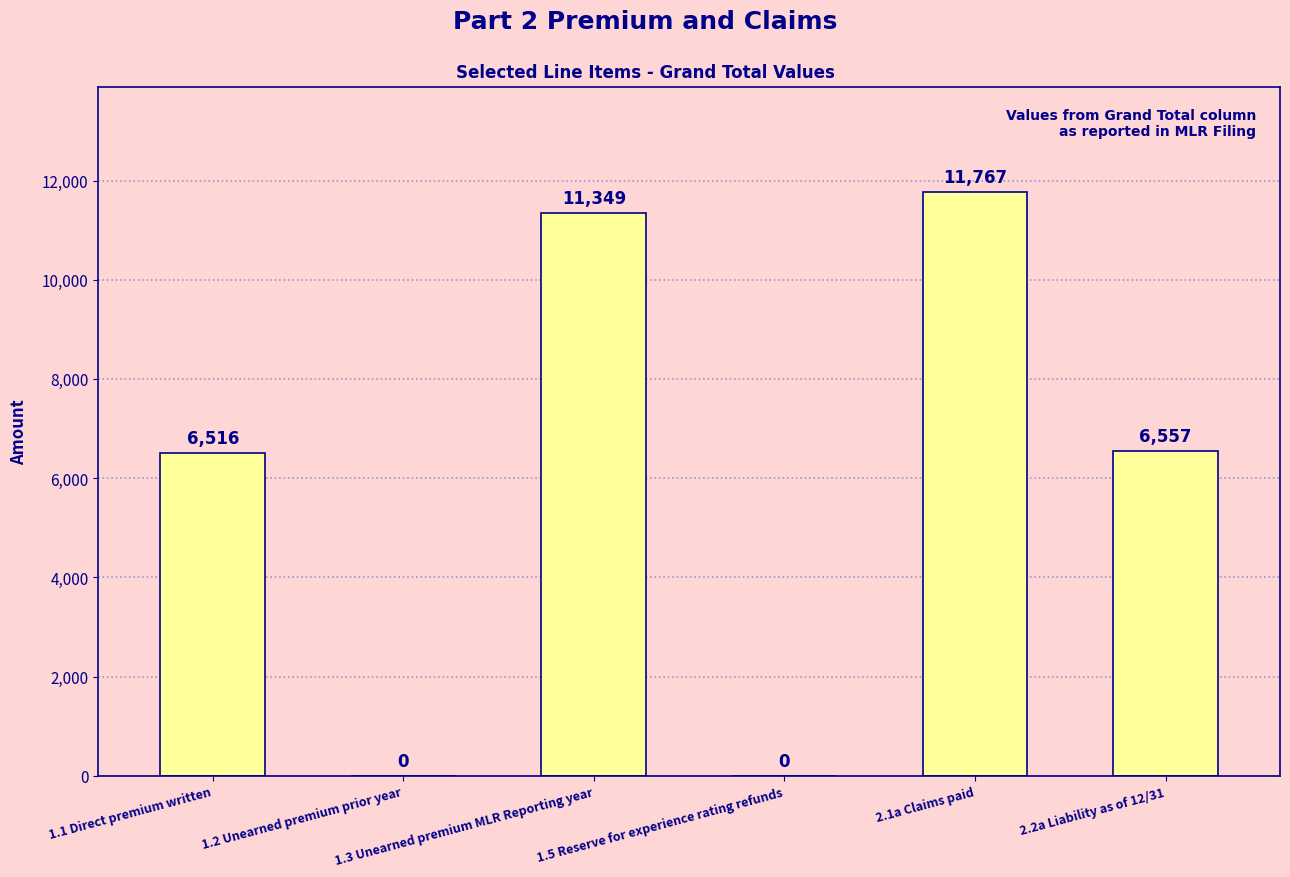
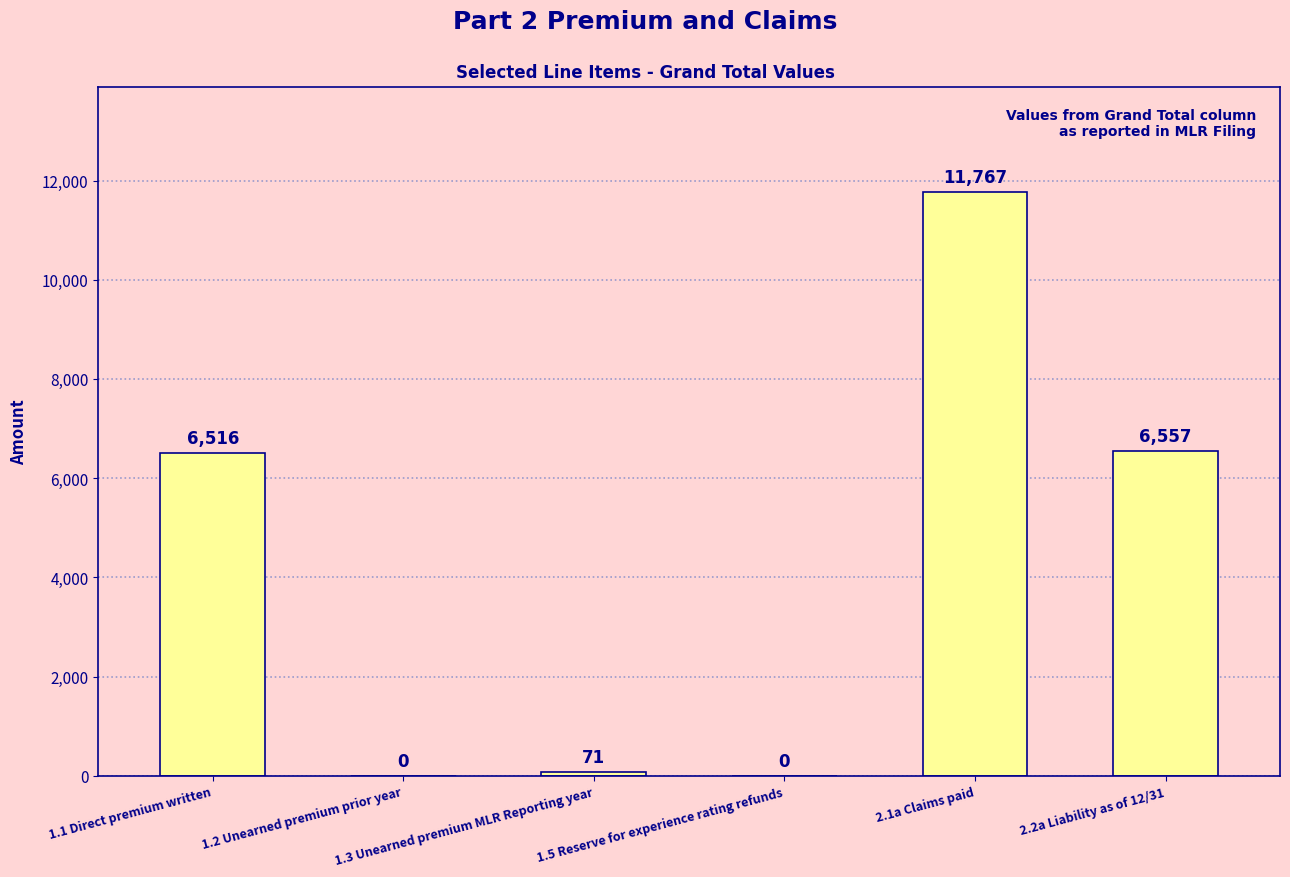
1.3 Unearned premium MLR Reporting year: 11,349 -> 71
